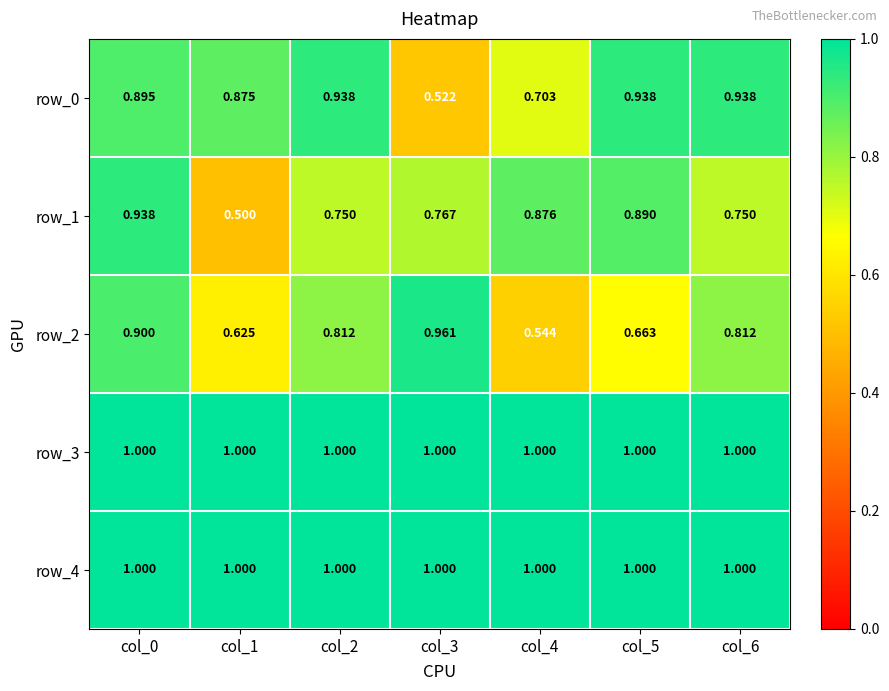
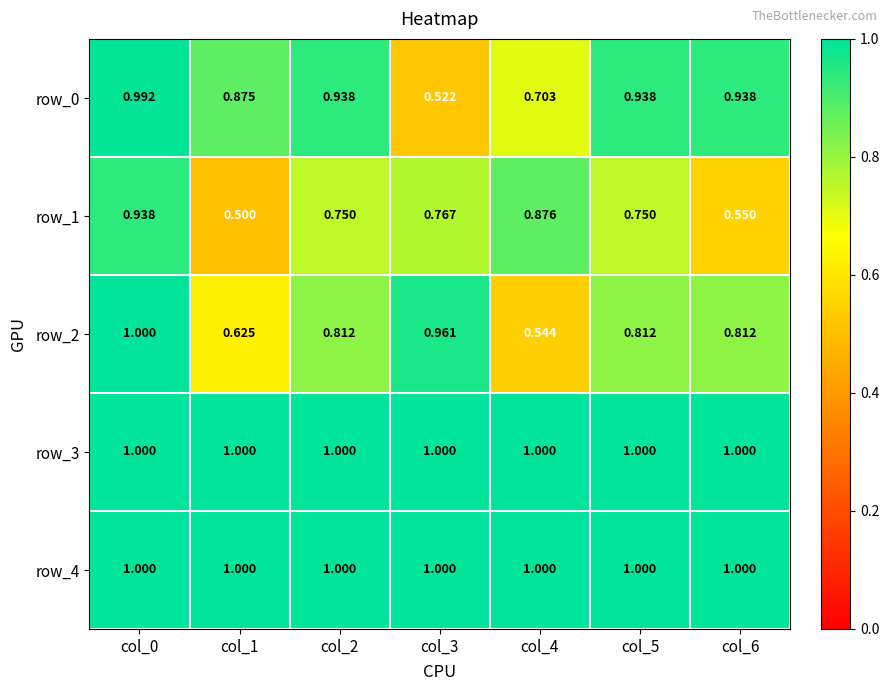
row_0, col_0: 0.895 -> 0.992
row_1, col_5: 0.890 -> 0.750
row_1, col_6: 0.750 -> 0.550
row_2, col_0: 0.900 -> 1.000
row_2, col_5: 0.663 -> 0.812
